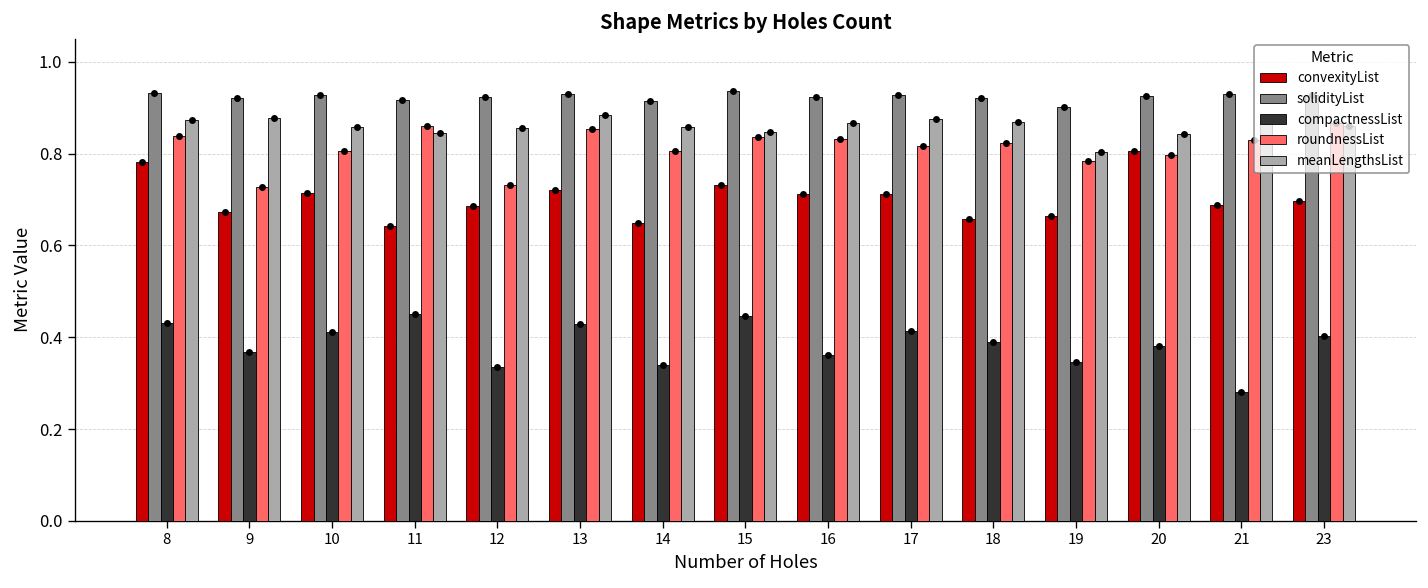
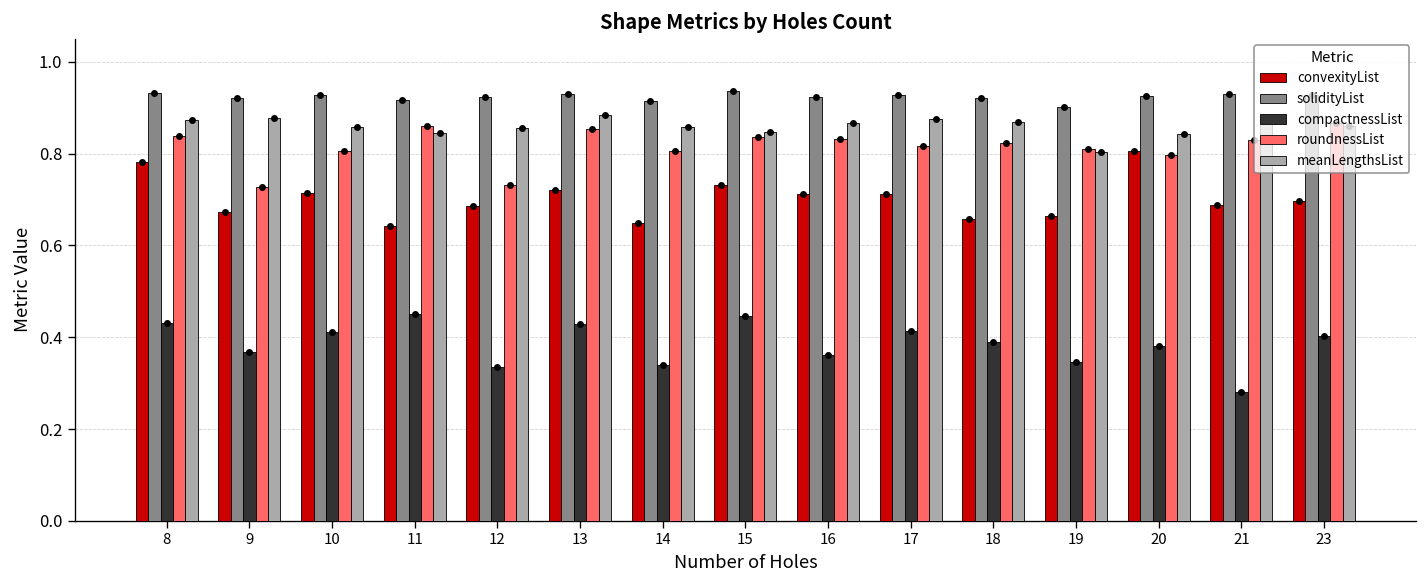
roundnessList, 19: 0.78 -> 0.81
